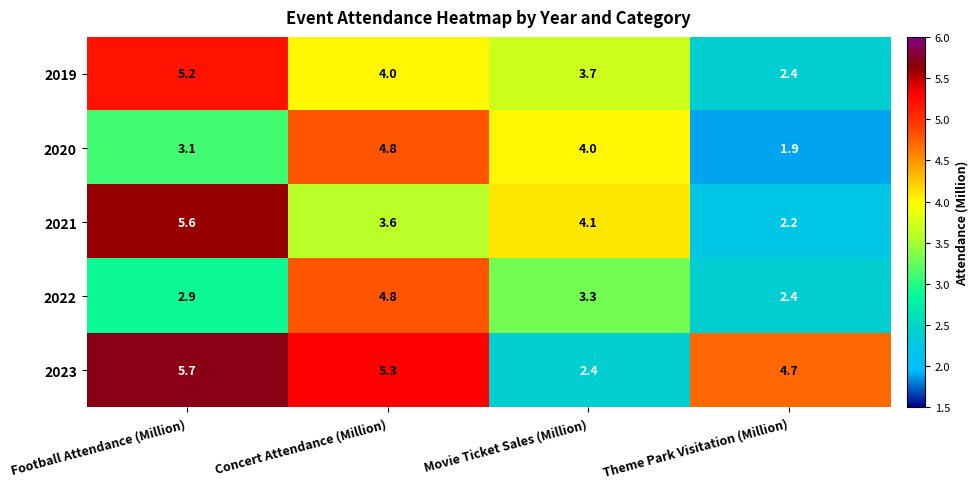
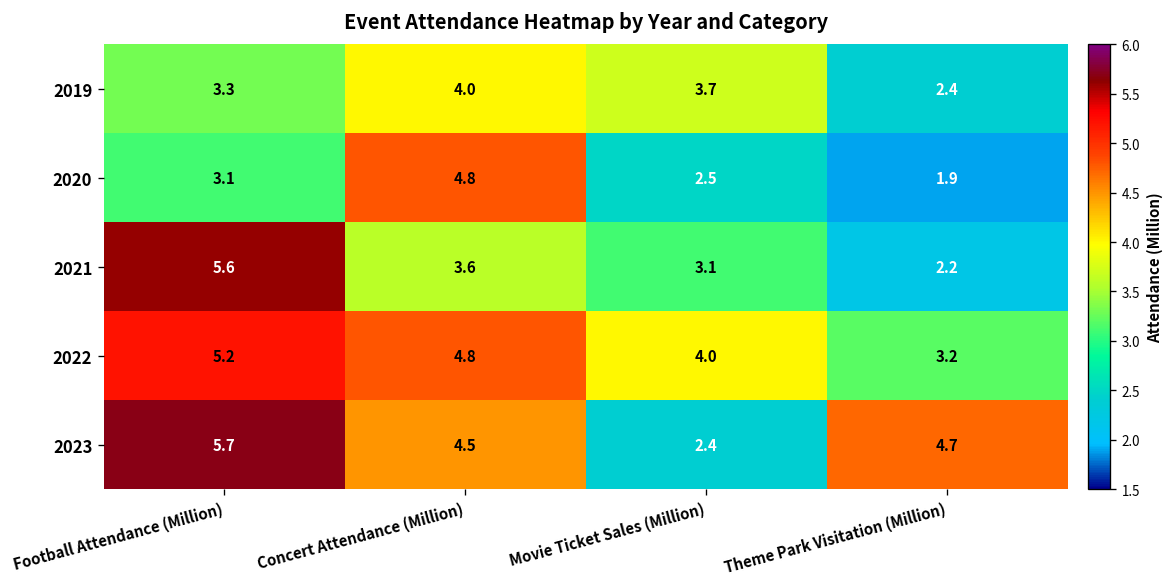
2019, Football Attendance (Million): 5.2 -> 3.3
2020, Movie Ticket Sales (Million): 4.0 -> 2.5
2021, Movie Ticket Sales (Million): 4.1 -> 3.1
2022, Football Attendance (Million): 2.9 -> 5.2
2022, Movie Ticket Sales (Million): 3.3 -> 4.0
2022, Theme Park Visitation (Million): 2.4 -> 3.2
2023, Concert Attendance (Million): 5.3 -> 4.5
